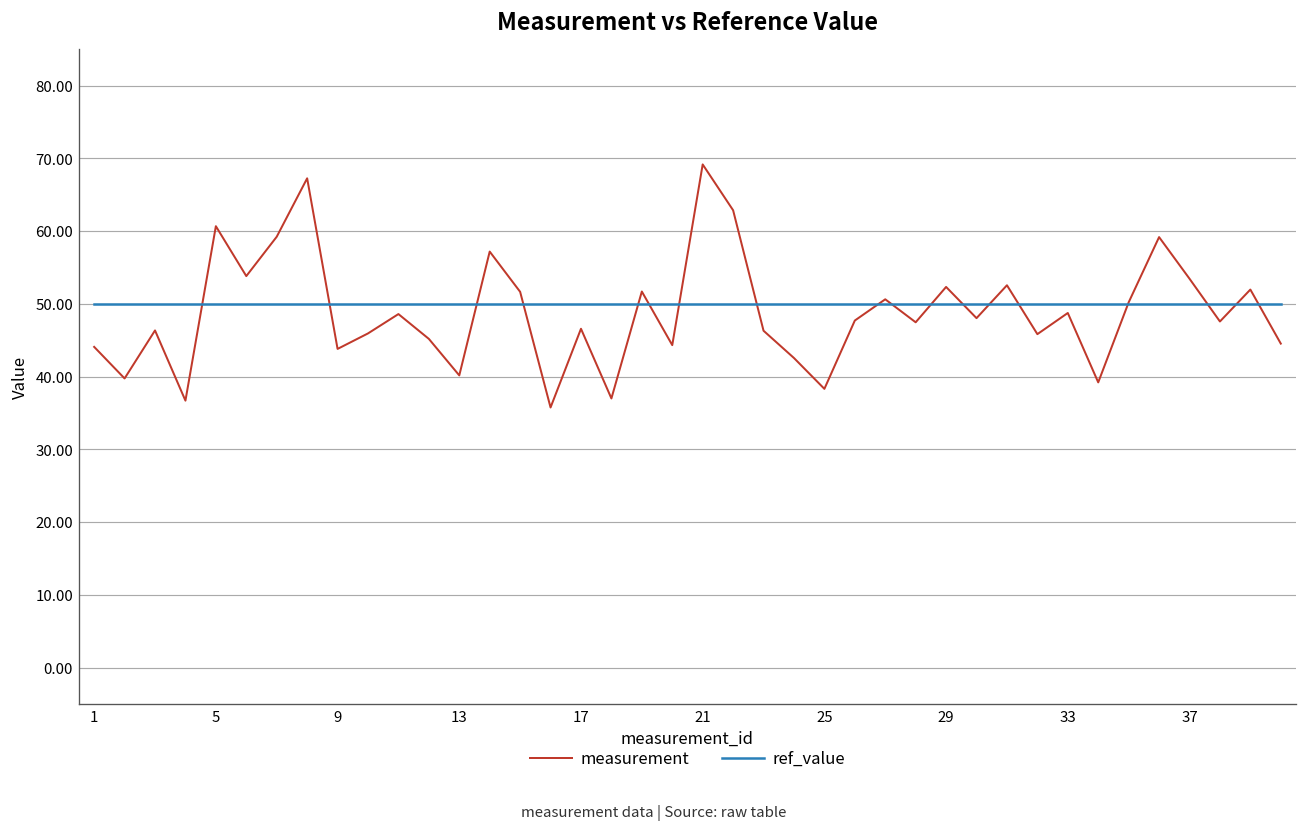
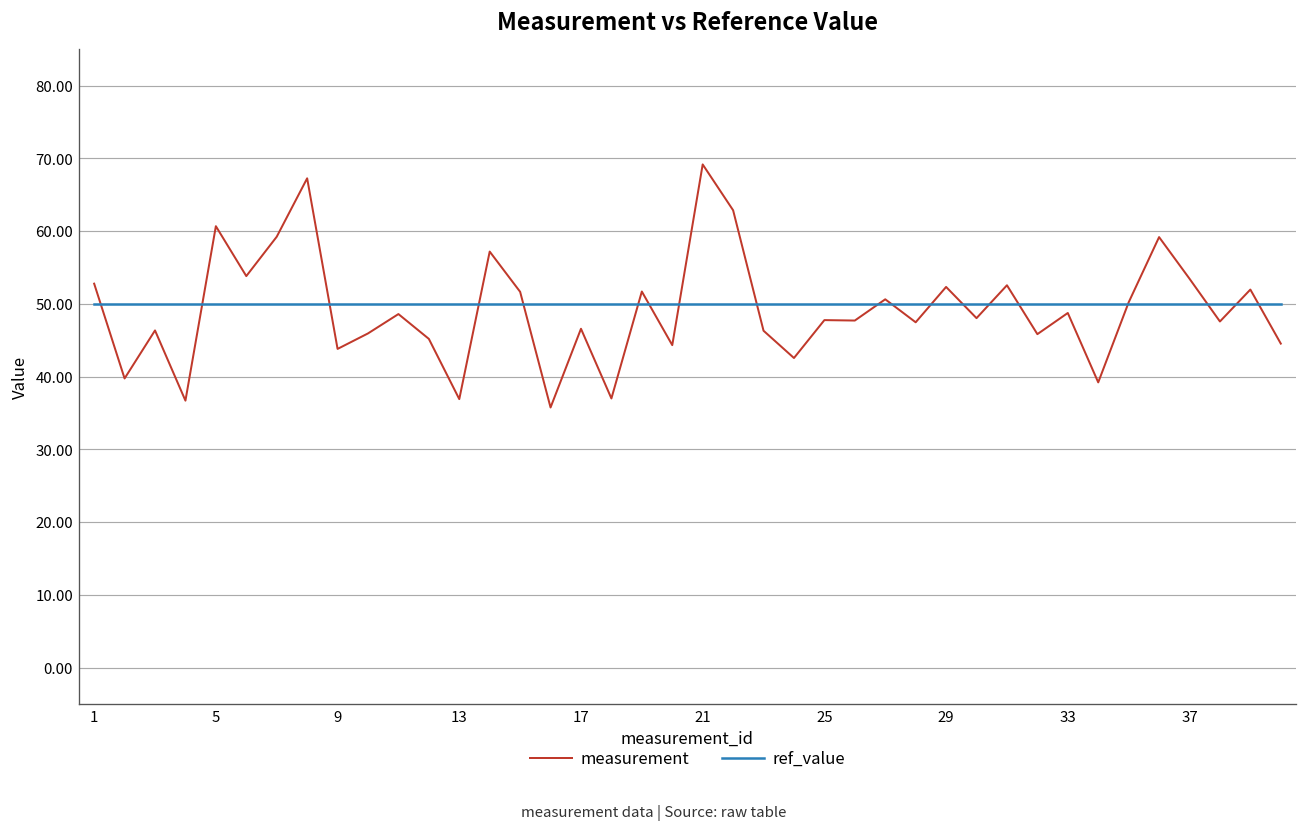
measurement, 1: 44 -> 53
measurement, 13: 40 -> 37
measurement, 25: 38 -> 48
